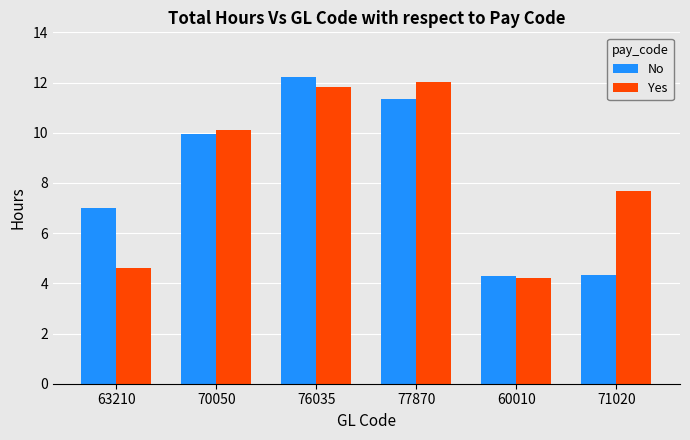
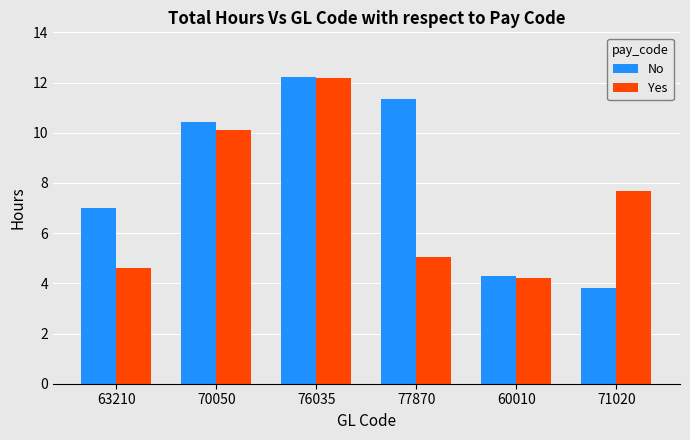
No, 70050: 9.9 -> 10.4
Yes, 76035: 11.8 -> 12.2
Yes, 77870: 12.0 -> 5.1
No, 71020: 4.3 -> 3.8
